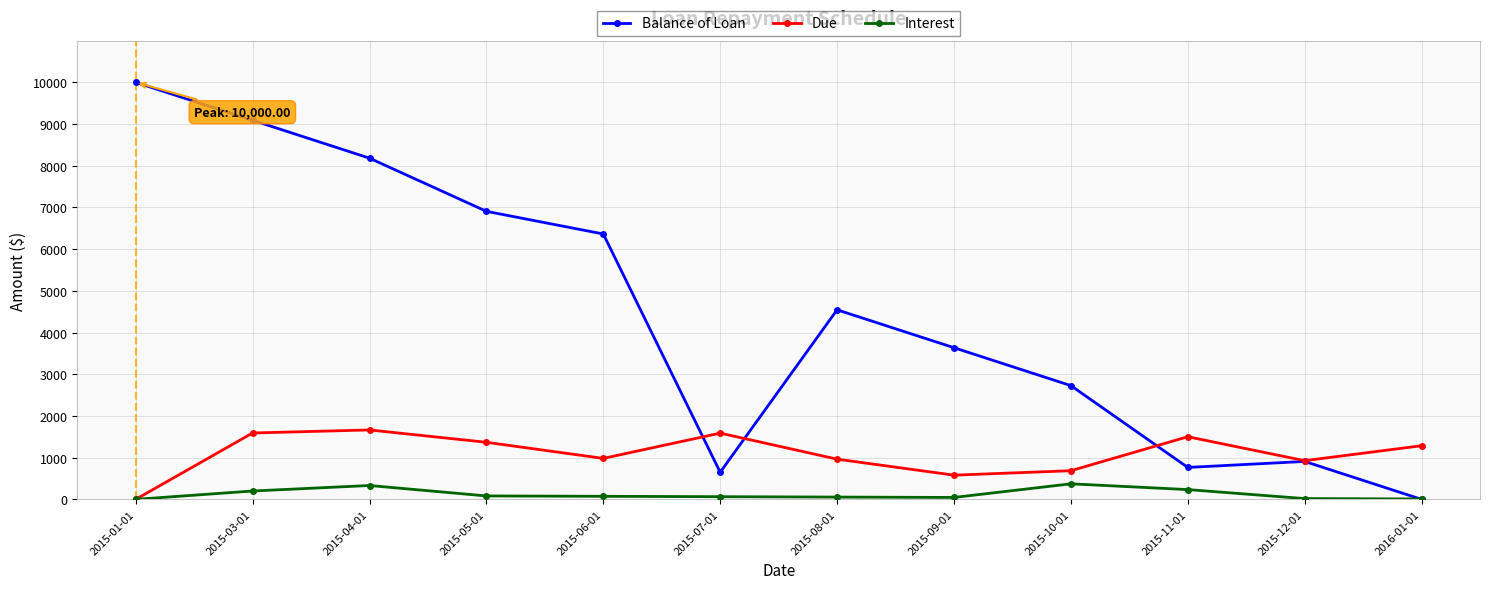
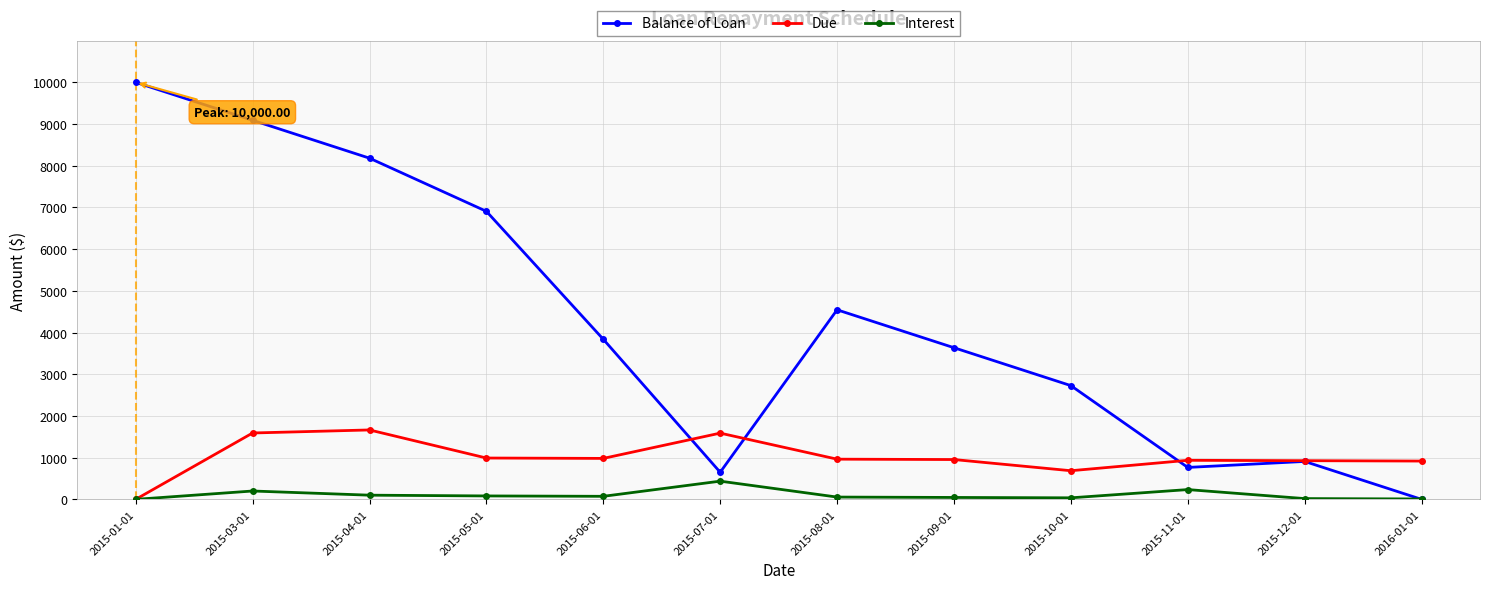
Interest, 2015-04-01: 300 -> 100
Due, 2015-05-01: 1400 -> 1000
Balance of Loan, 2015-06-01: 6400 -> 3800
Interest, 2015-07-01: 100 -> 400
Due, 2015-09-01: 600 -> 1000
Interest, 2015-10-01: 400 -> 0
Due, 2015-11-01: 1500 -> 900
Due, 2016-01-01: 1300 -> 900
